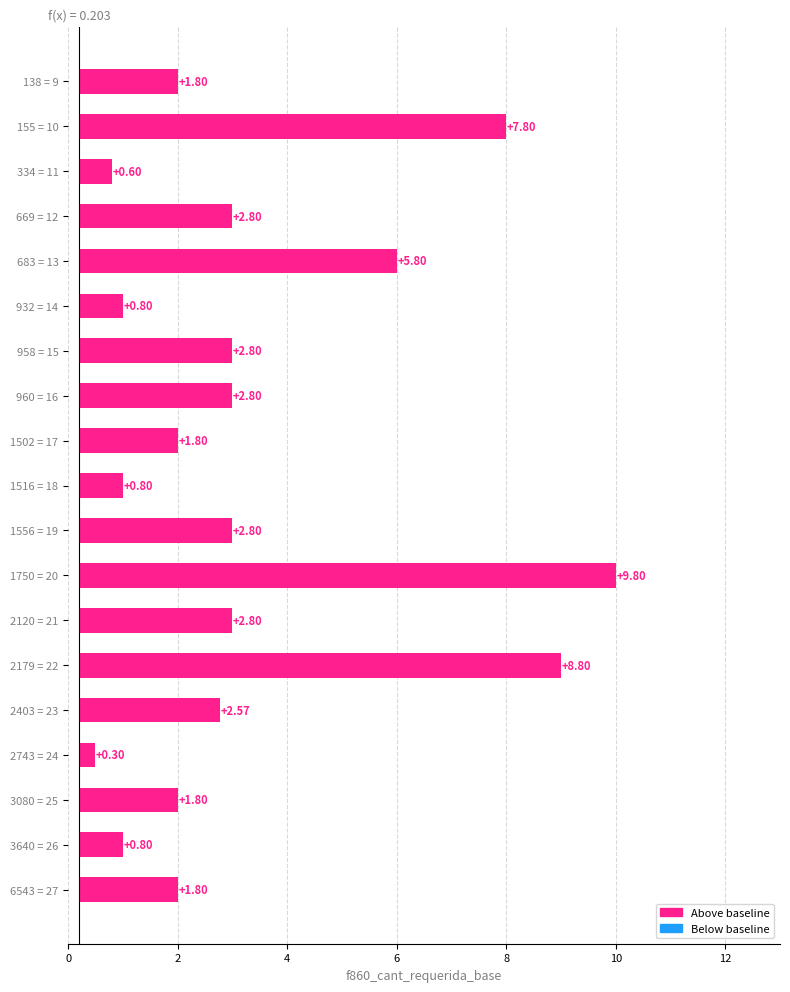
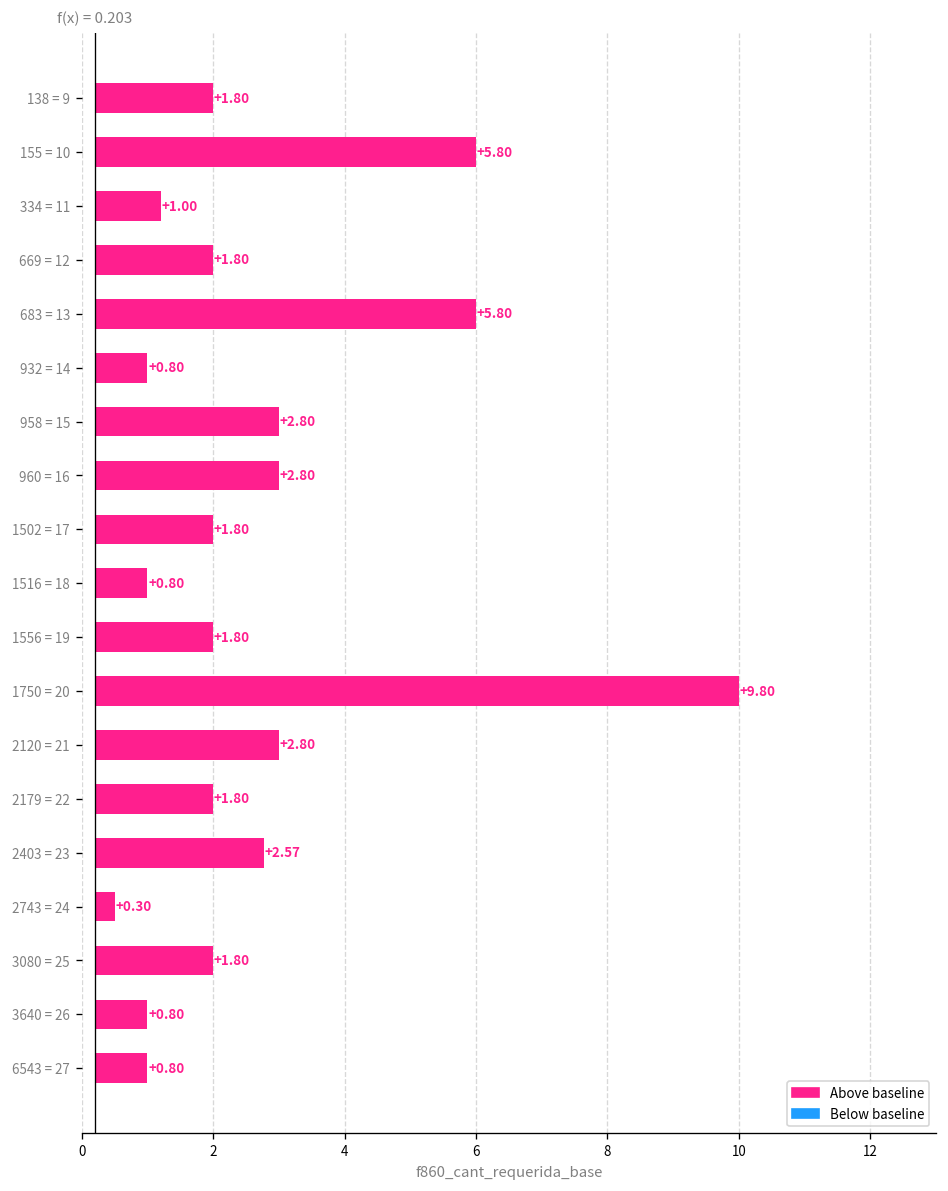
155 = 10: +7.80 -> +5.80
334 = 11: +0.60 -> +1.00
669 = 12: +2.80 -> +1.80
1556 = 19: +2.80 -> +1.80
2179 = 22: +8.80 -> +1.80
6543 = 27: +1.80 -> +0.80
